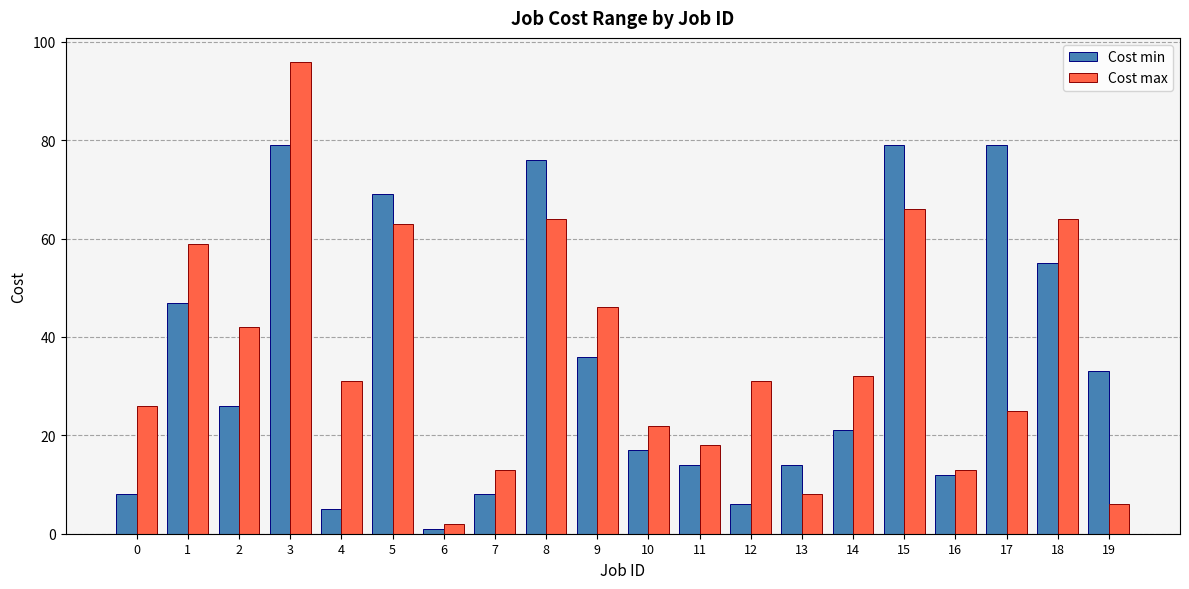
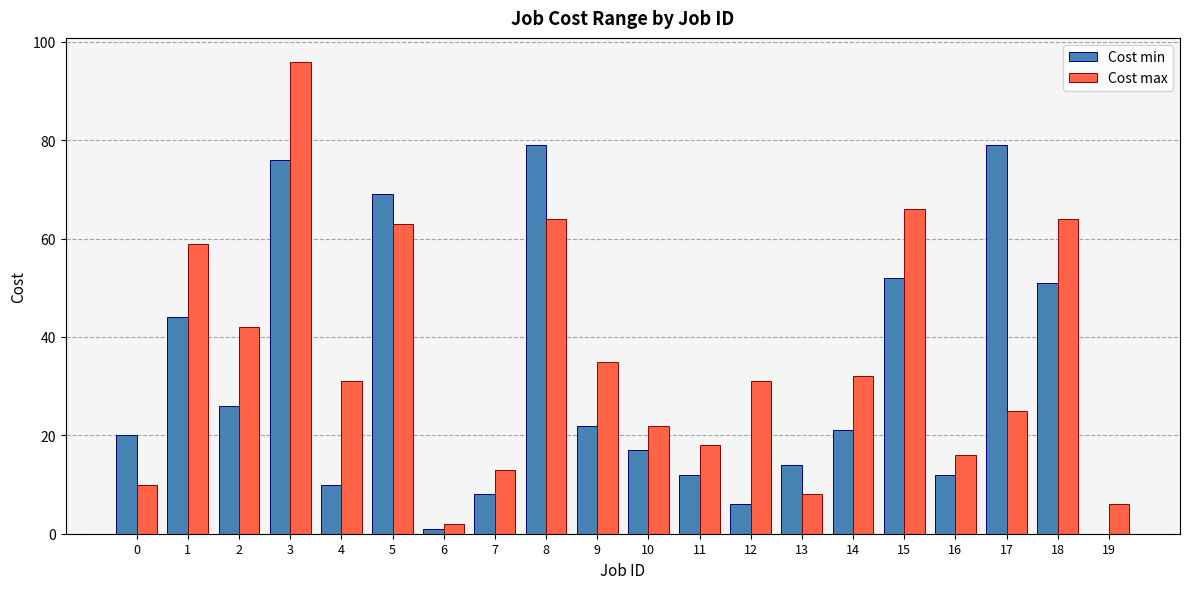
Cost min, 0: 8 -> 20
Cost max, 0: 26 -> 10
Cost min, 1: 47 -> 44
Cost min, 3: 79 -> 76
Cost min, 4: 5 -> 10
Cost min, 8: 76 -> 79
Cost min, 9: 36 -> 22
Cost max, 9: 46 -> 35
Cost min, 11: 14 -> 12
Cost min, 15: 79 -> 52
Cost max, 16: 13 -> 16
Cost min, 18: 55 -> 51
Cost min, 19: 33 -> 0
